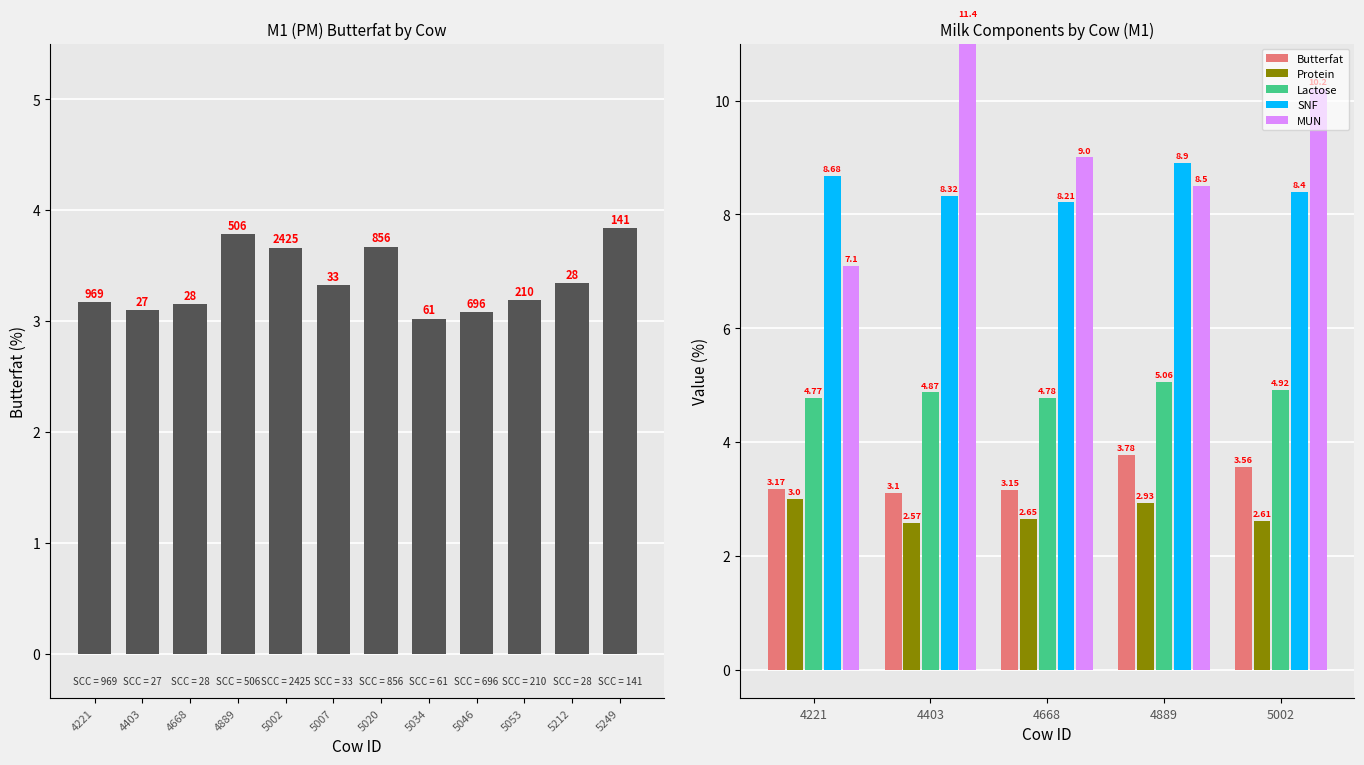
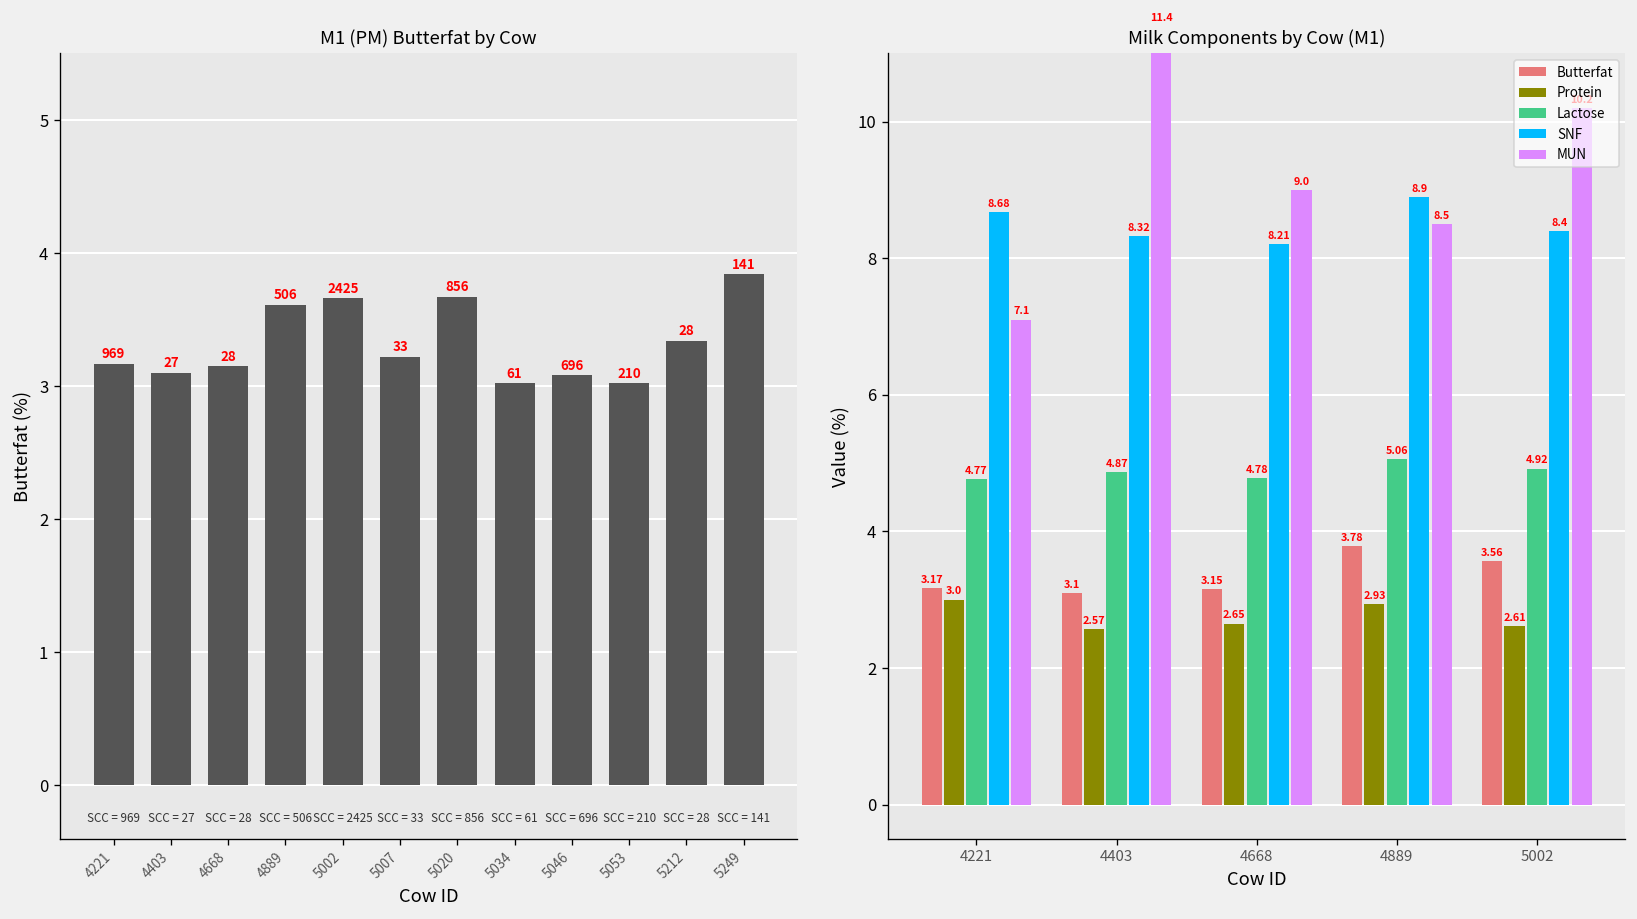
M1 (PM) Butterfat by Cow, 4889: 3.78 -> 3.61
M1 (PM) Butterfat by Cow, 5007: 3.32 -> 3.22
M1 (PM) Butterfat by Cow, 5053: 3.19 -> 3.02
